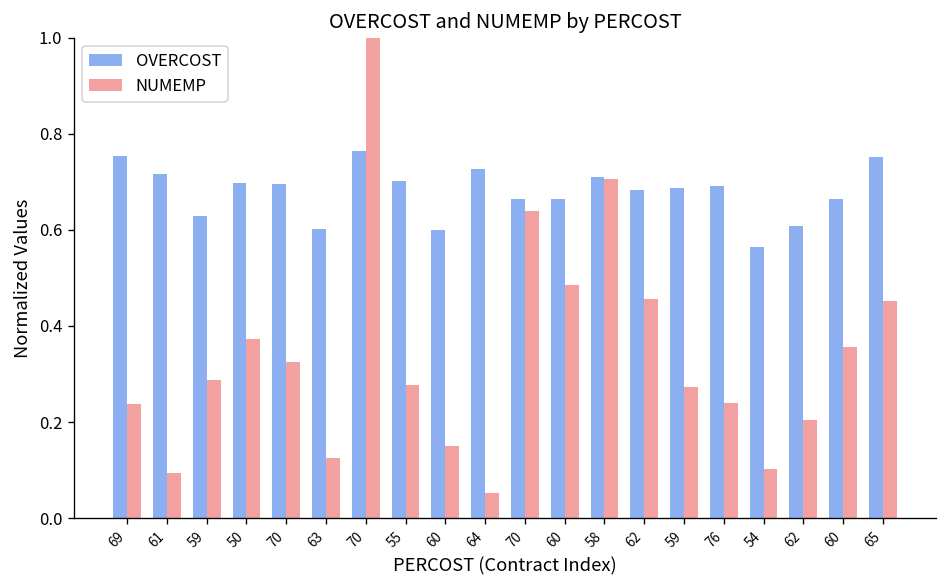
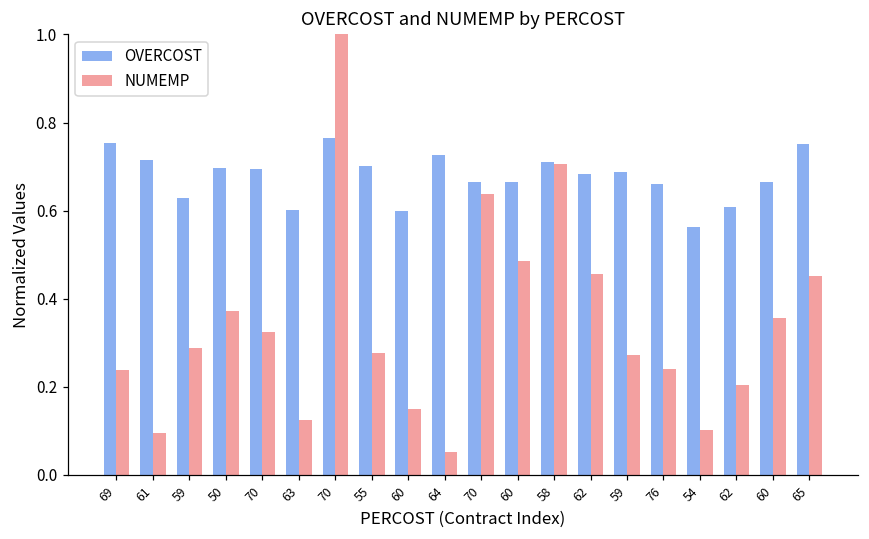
OVERCOST, 76: 0.69 -> 0.66
